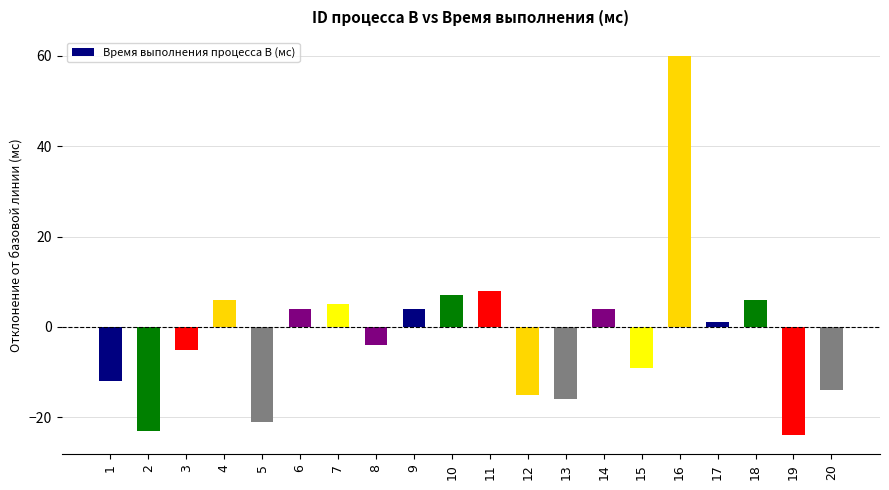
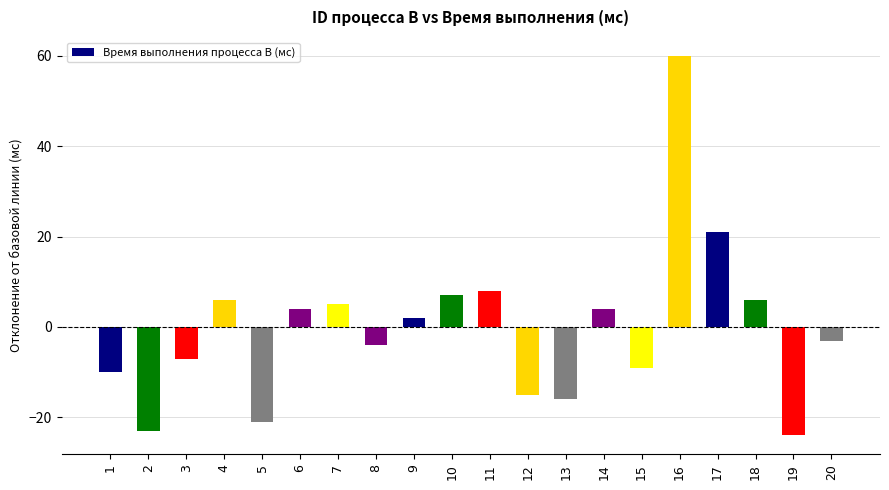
1: -12 -> -10
3: -5 -> -7
9: 4 -> 2
17: 1 -> 21
20: -14 -> -3
